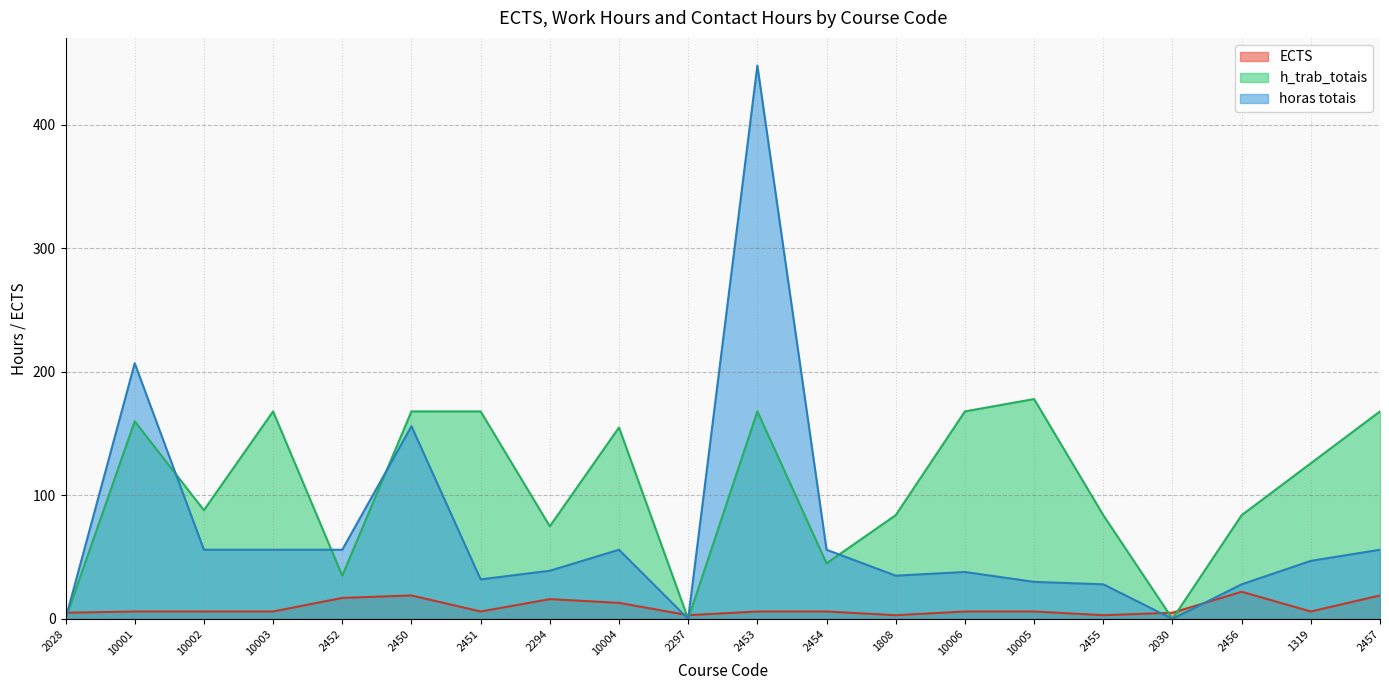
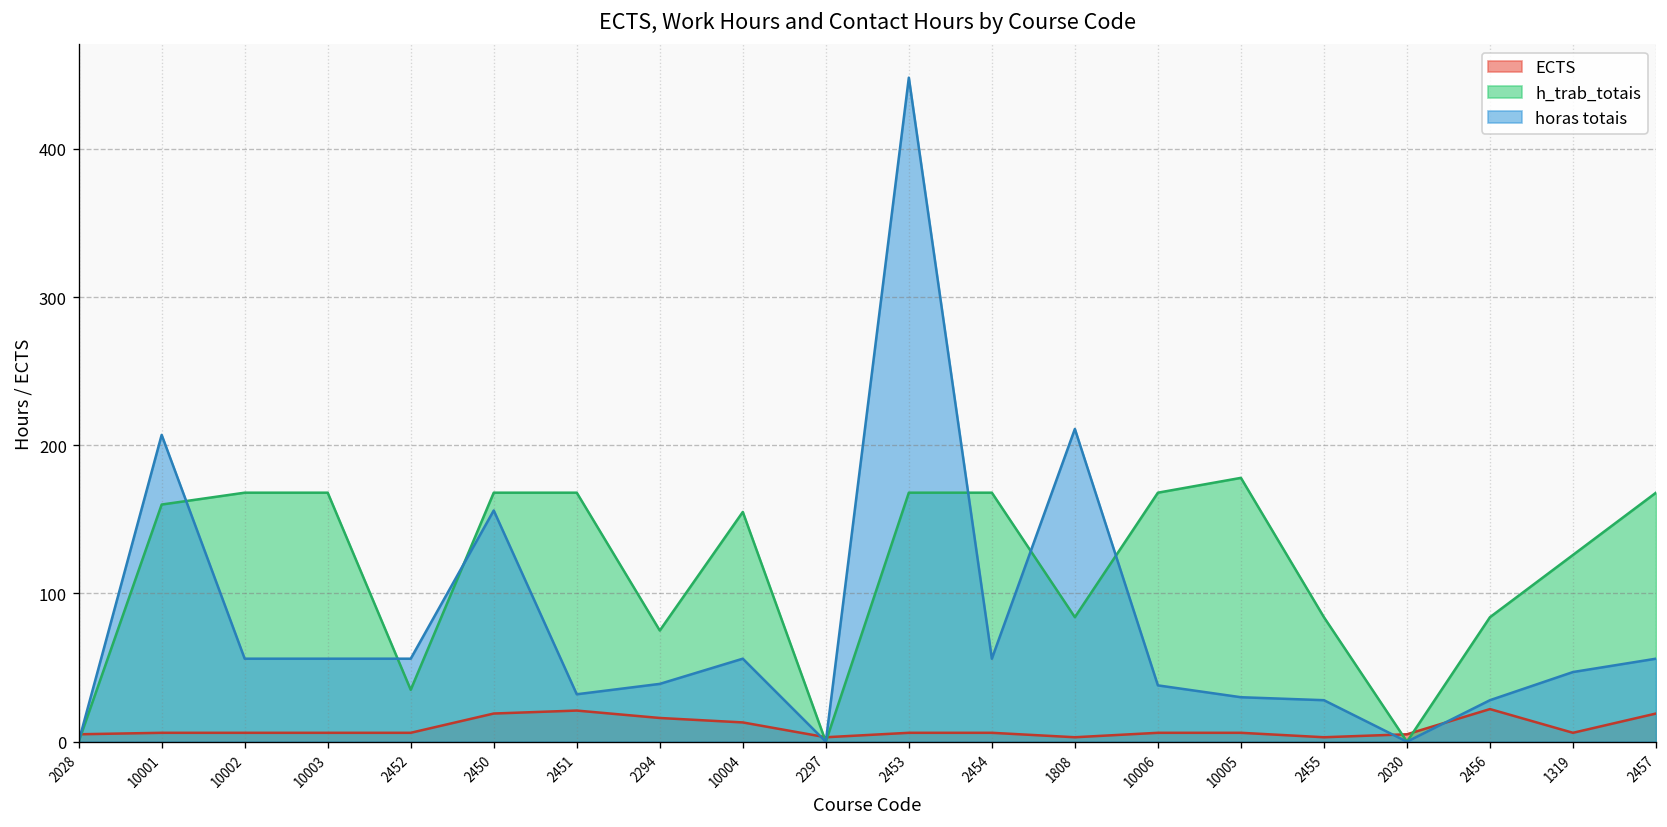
h_trab_totais, 10002: 88 -> 168
ECTS, 2452: 17 -> 6
ECTS, 2451: 6 -> 21
h_trab_totais, 2454: 45 -> 168
horas totais, 1808: 35 -> 211
